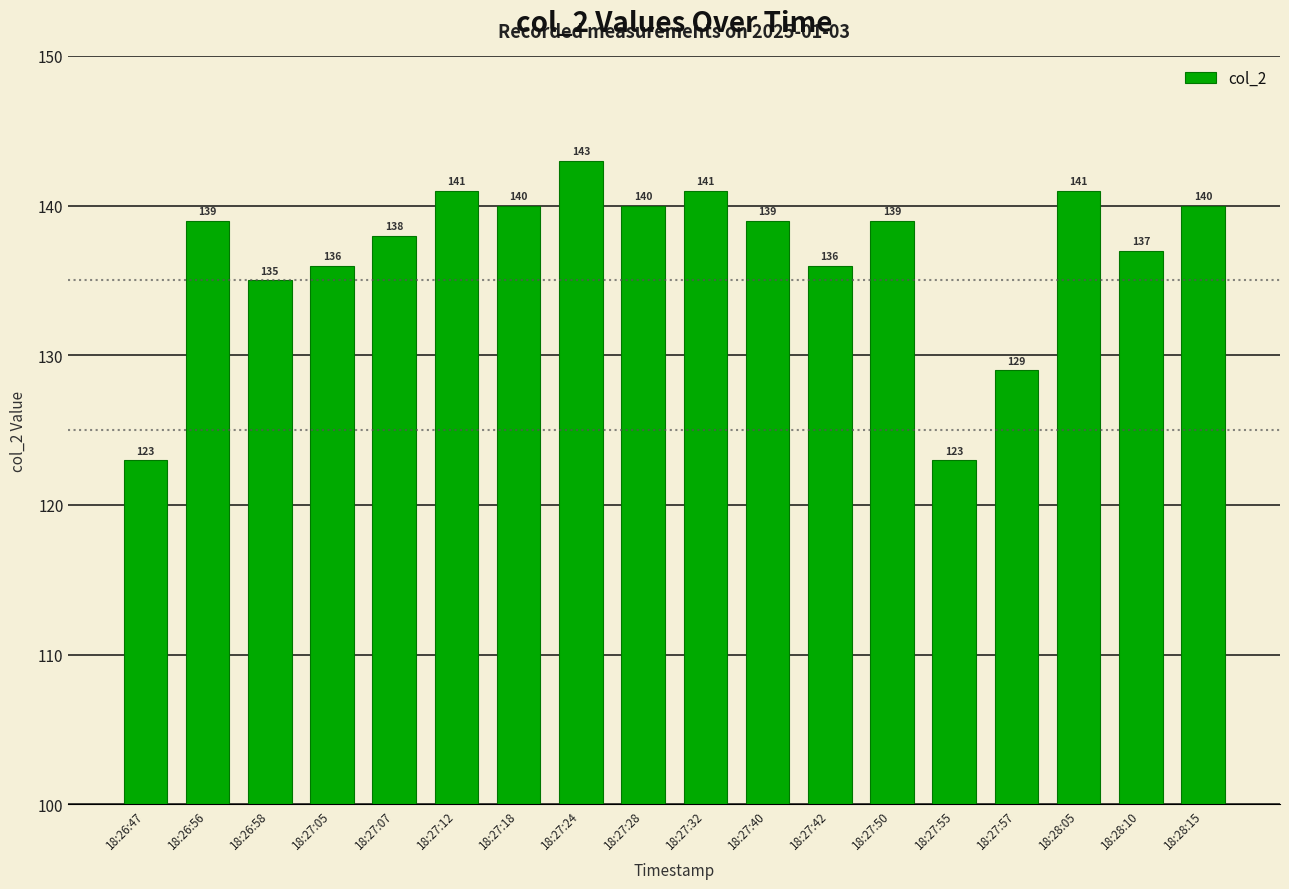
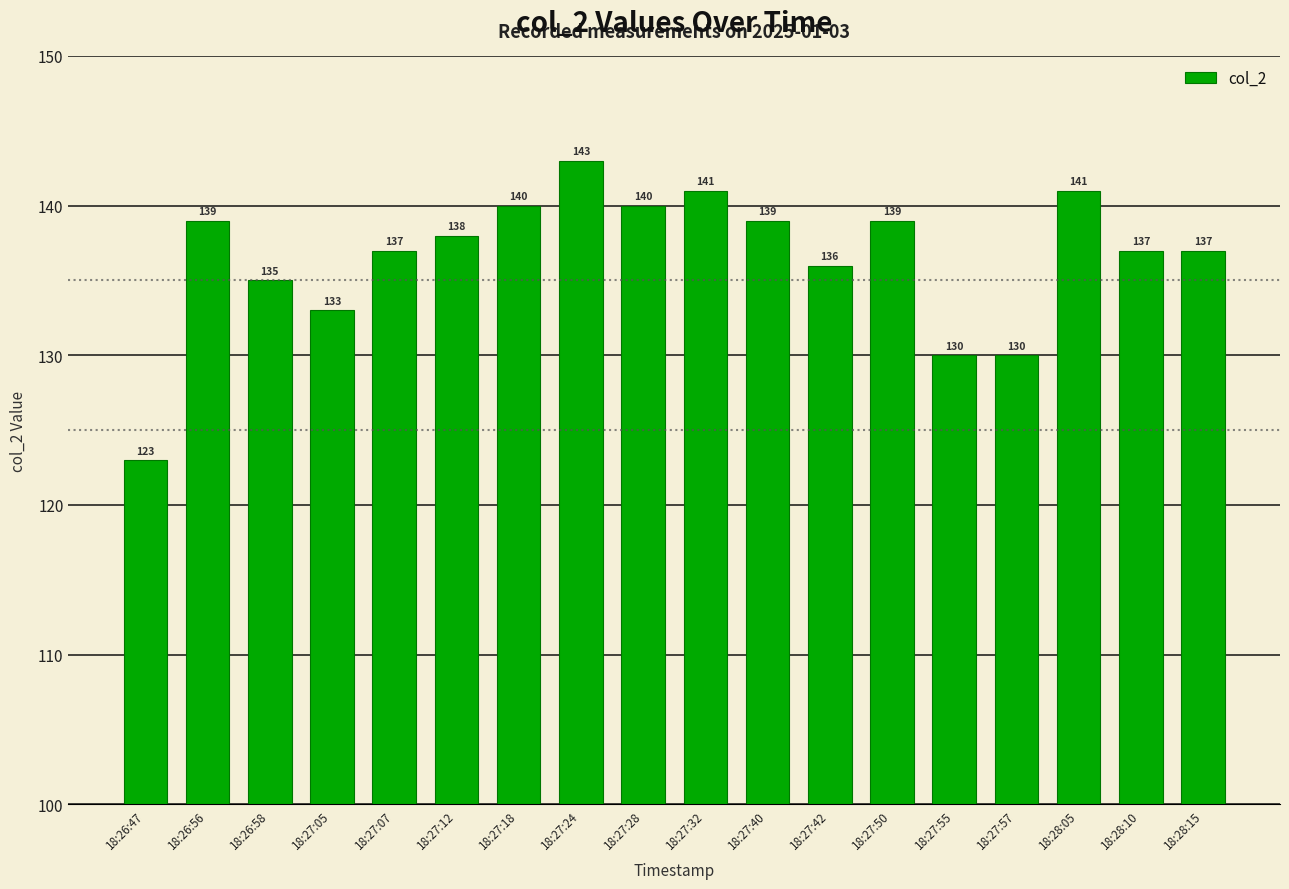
18:27:05: 136 -> 133
18:27:07: 138 -> 137
18:27:12: 141 -> 138
18:27:55: 123 -> 130
18:27:57: 129 -> 130
18:28:15: 140 -> 137
